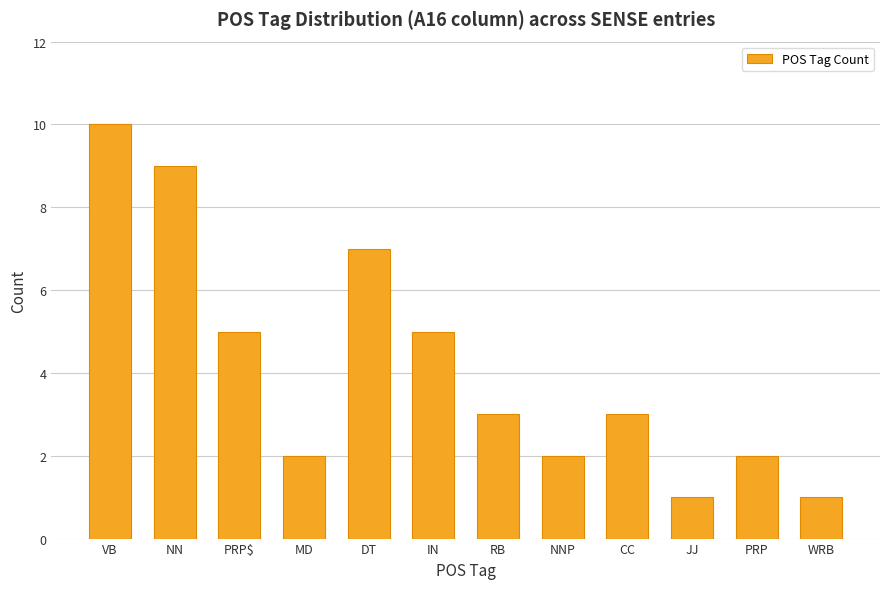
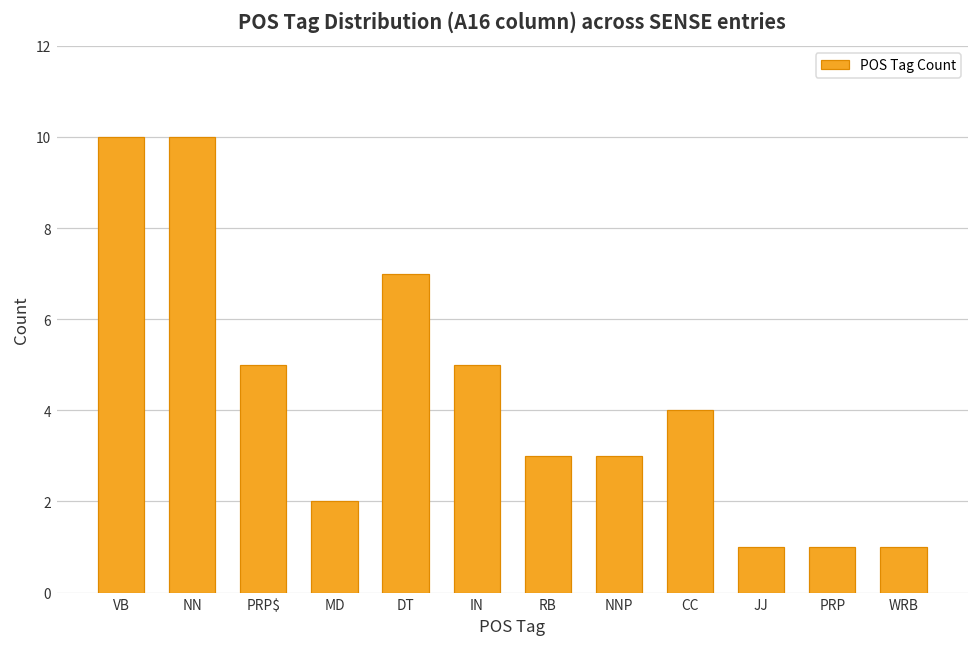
NN: 9 -> 10
NNP: 2 -> 3
CC: 3 -> 4
PRP: 2 -> 1
